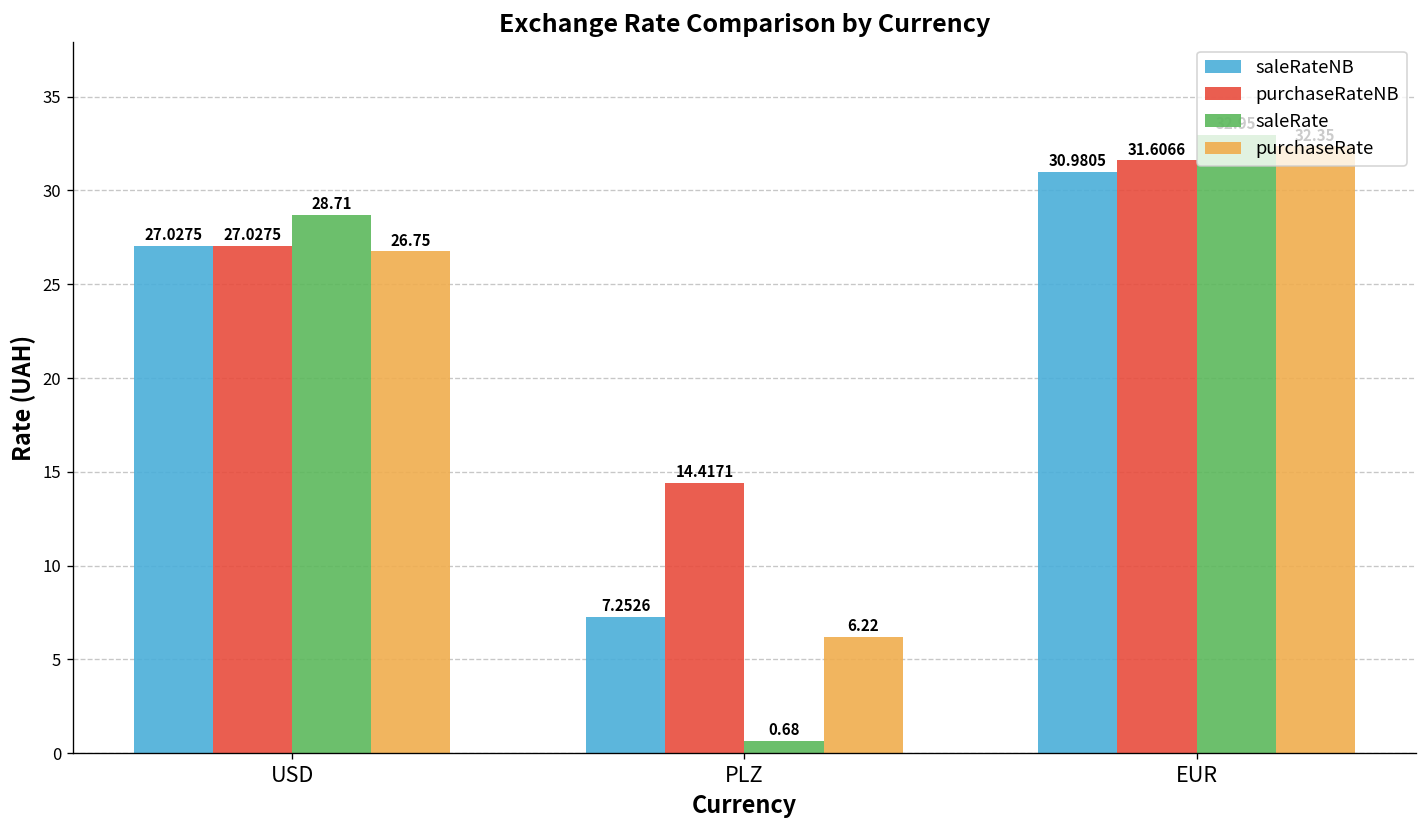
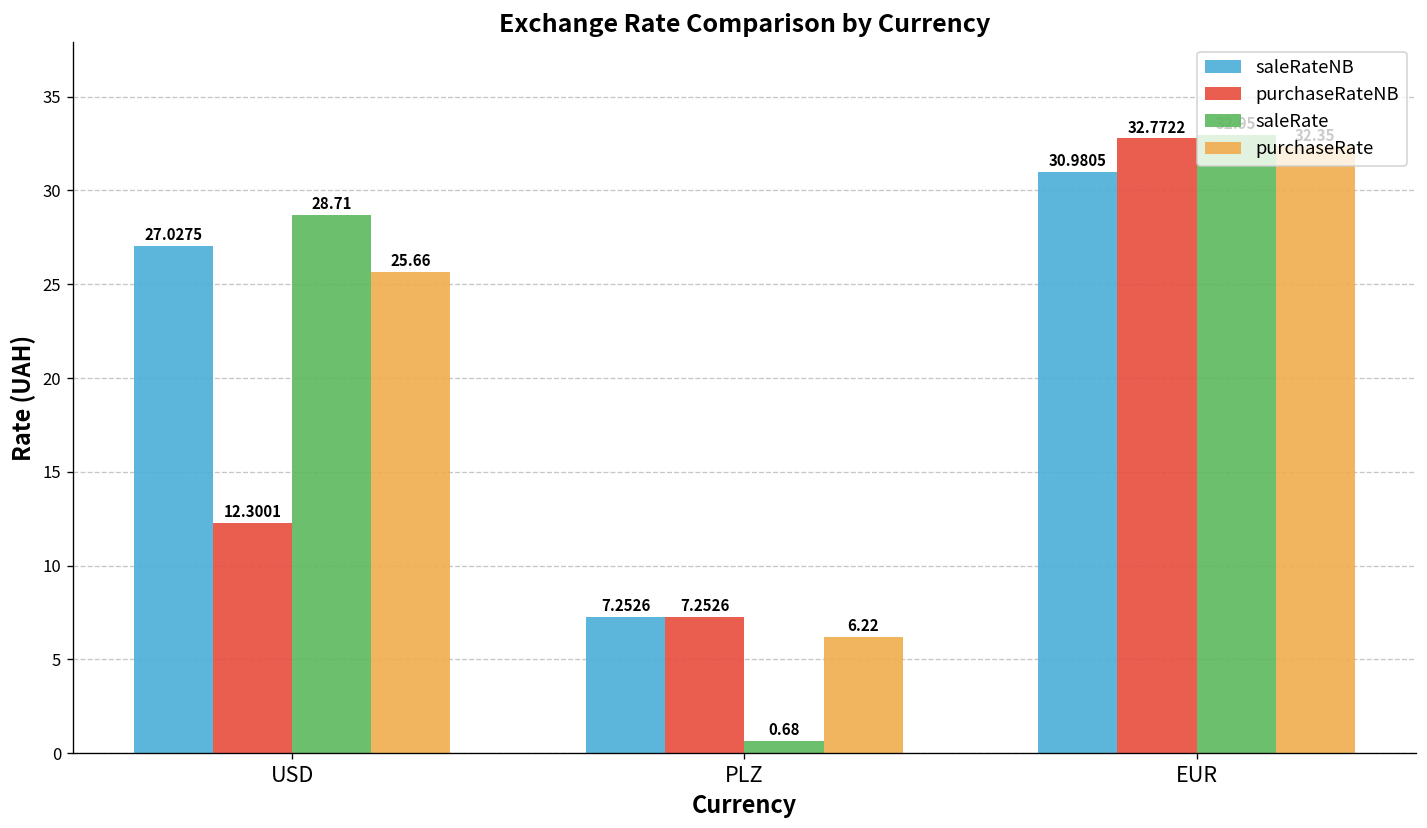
purchaseRateNB, USD: 27.0275 -> 12.3001
purchaseRate, USD: 26.75 -> 25.66
purchaseRateNB, PLZ: 14.4171 -> 7.2526
purchaseRateNB, EUR: 31.6066 -> 32.7722
